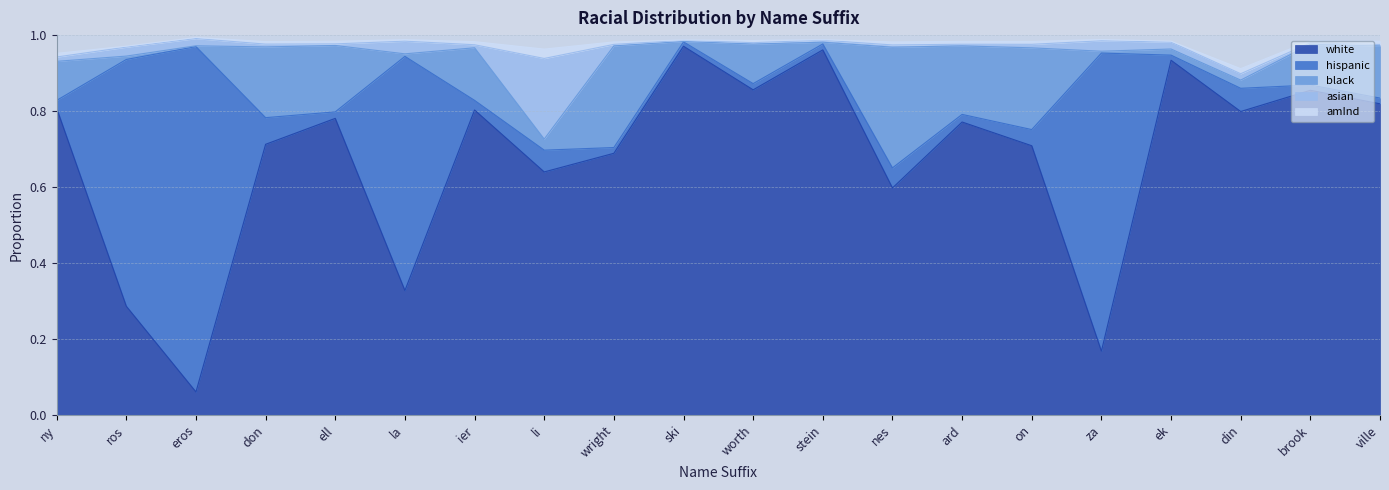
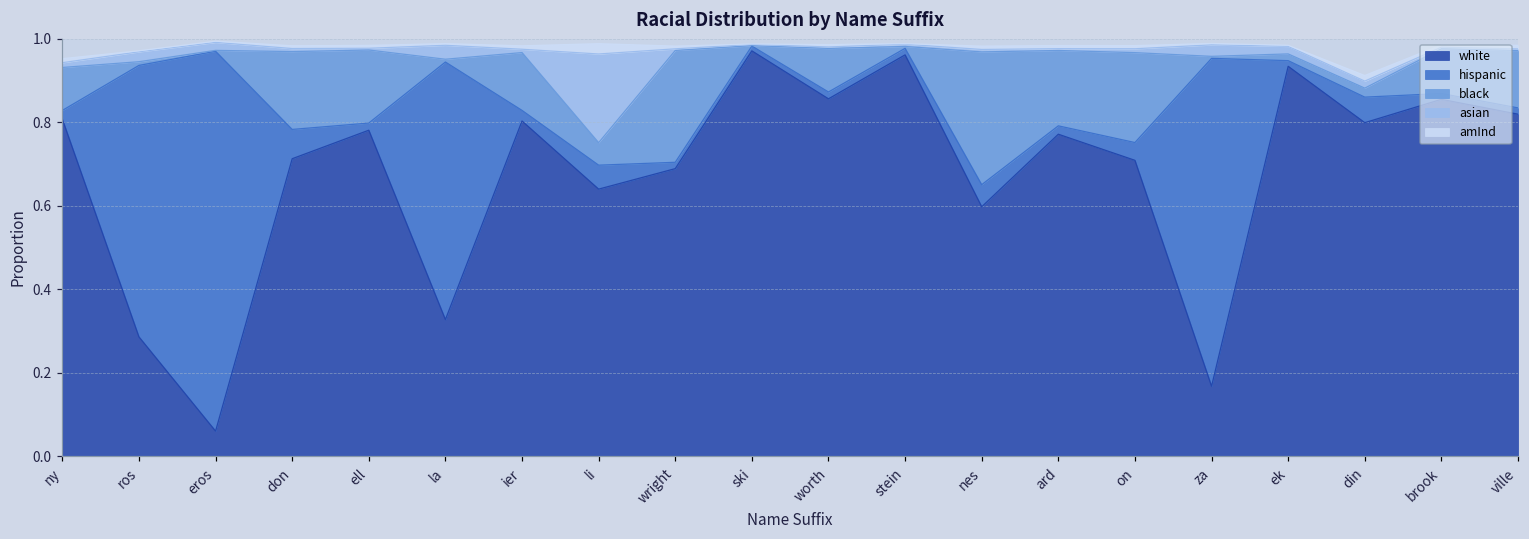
black, li: 0.03 -> 0.05
